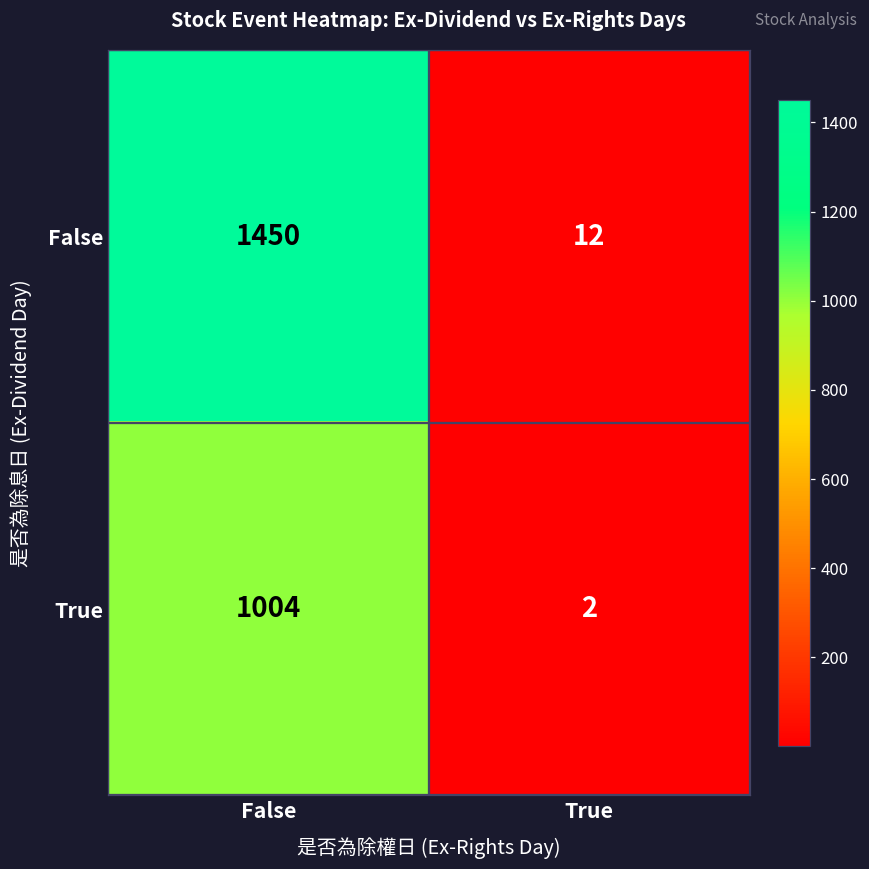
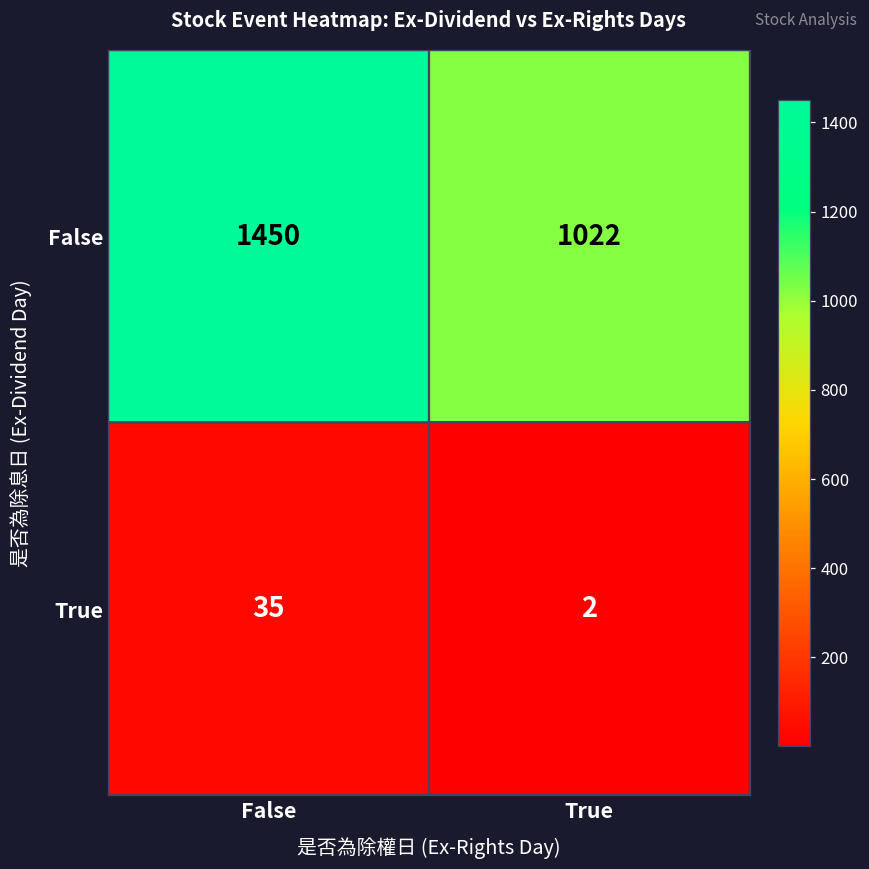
False, True: 12 -> 1022
True, False: 1004 -> 35
